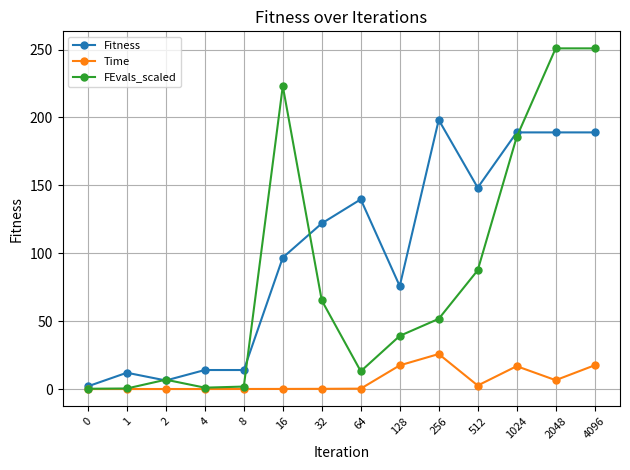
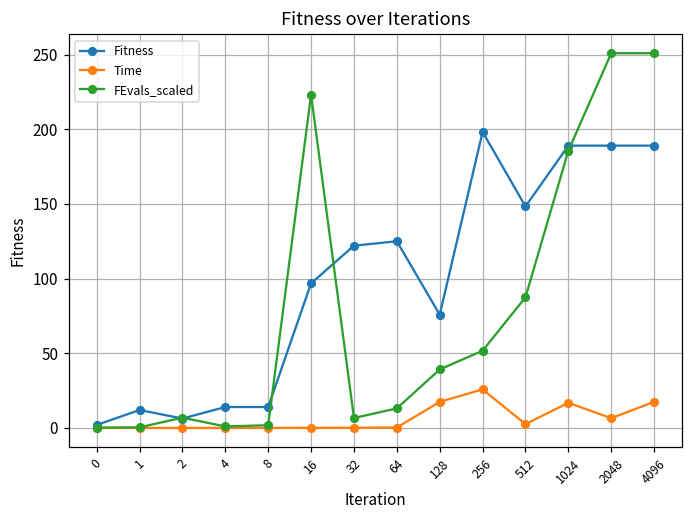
FEvals_scaled, 32: 65 -> 7
Fitness, 64: 140 -> 125
